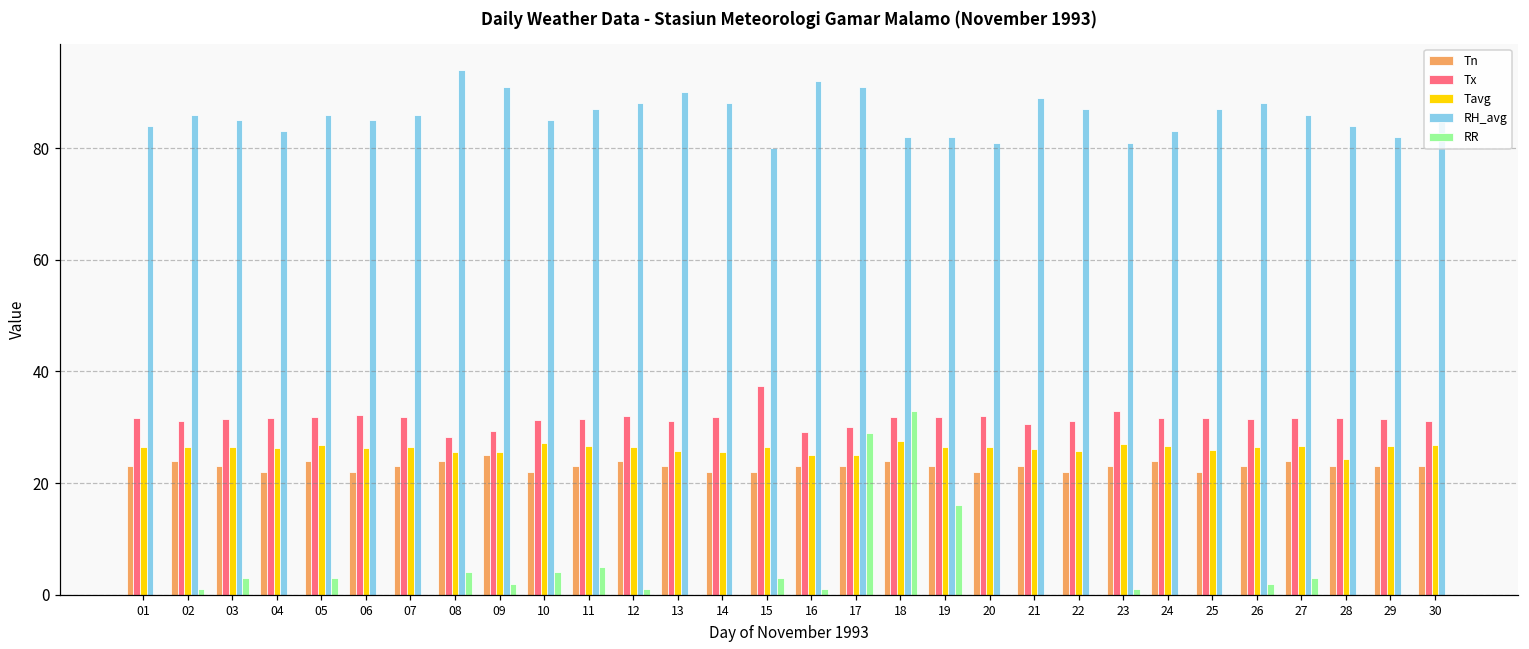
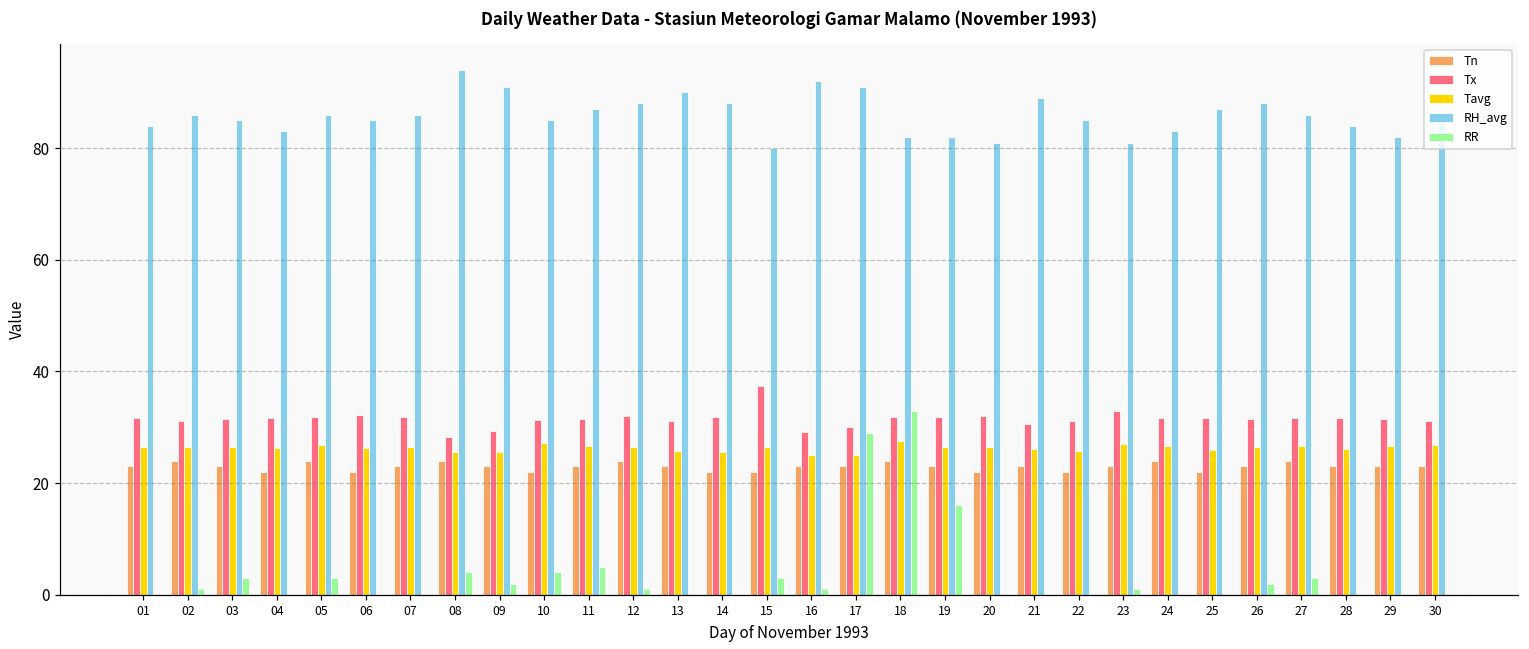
Tn, 09: 25 -> 23
RH_avg, 22: 87 -> 85
Tavg, 28: 24 -> 26
